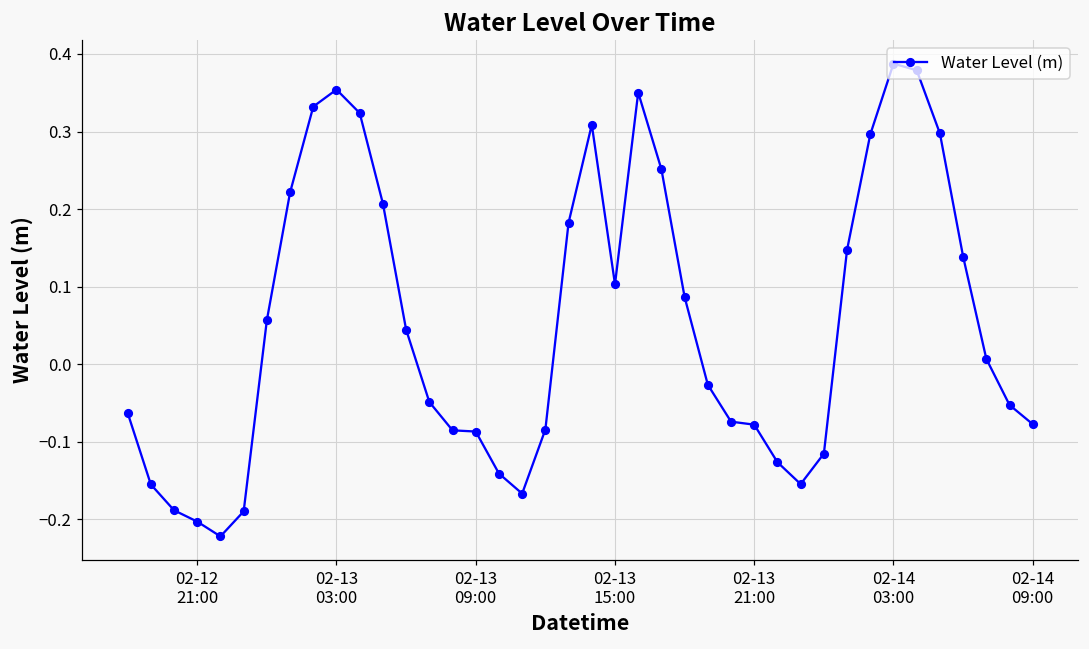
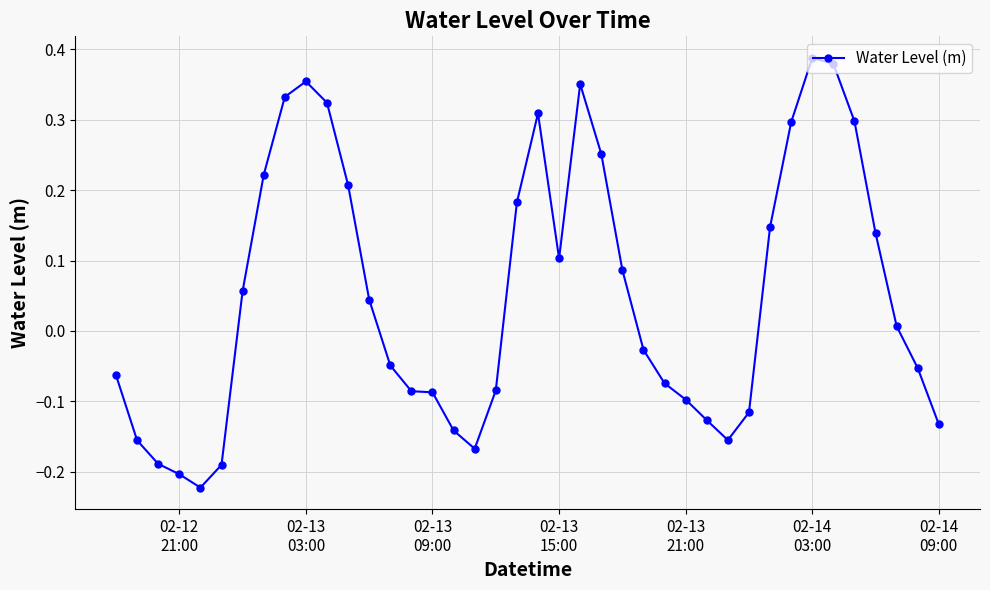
02-13 21:00: -0.08 -> -0.10
02-14 09:00: -0.08 -> -0.13
